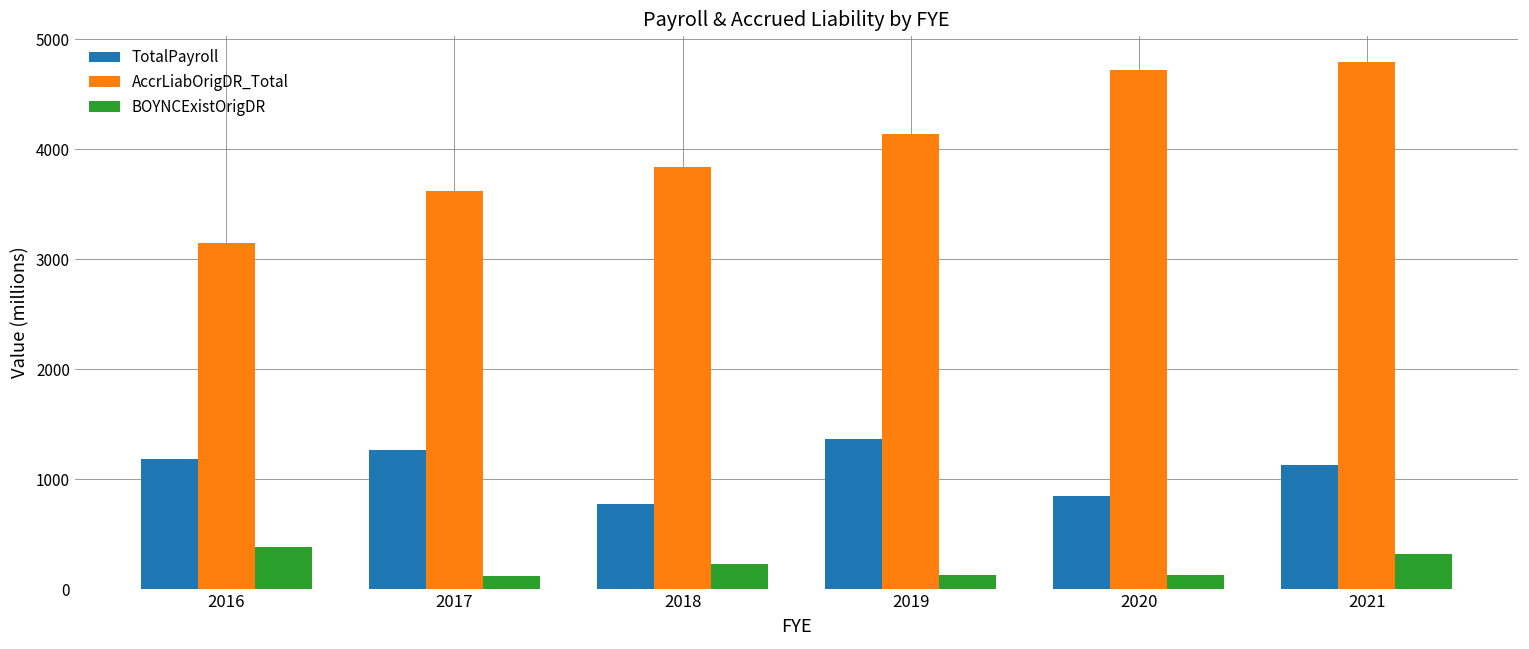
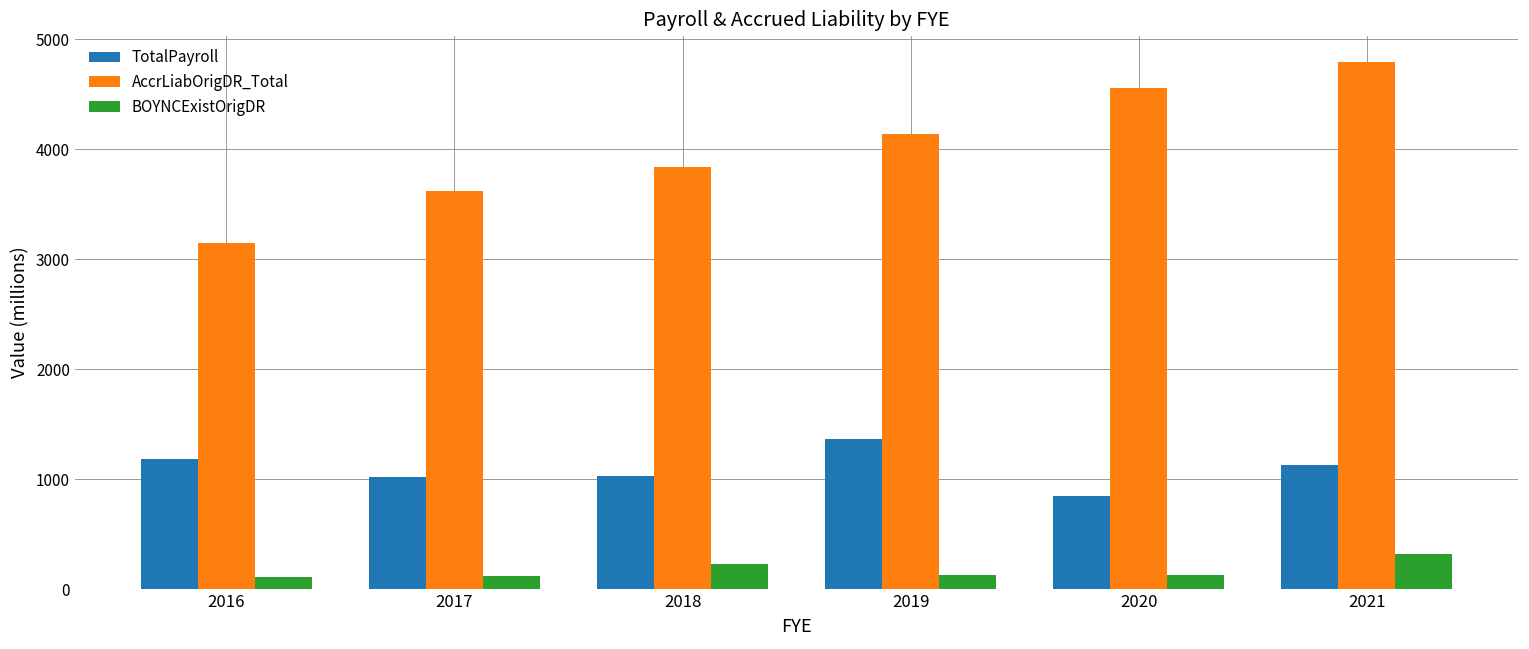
BOYNCExistOrigDR, 2016: 400 -> 100
TotalPayroll, 2017: 1300 -> 1000
TotalPayroll, 2018: 800 -> 1000
AccrLiabOrigDR_Total, 2020: 4700 -> 4600
